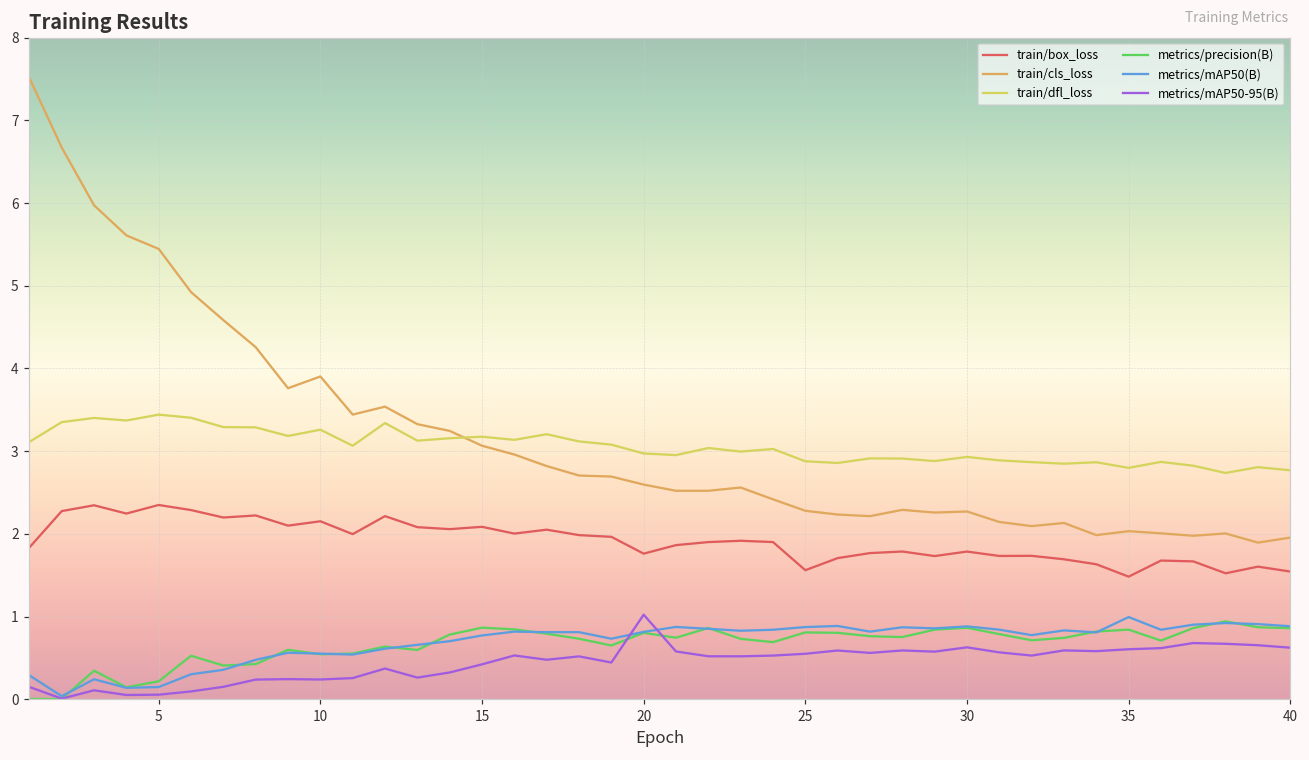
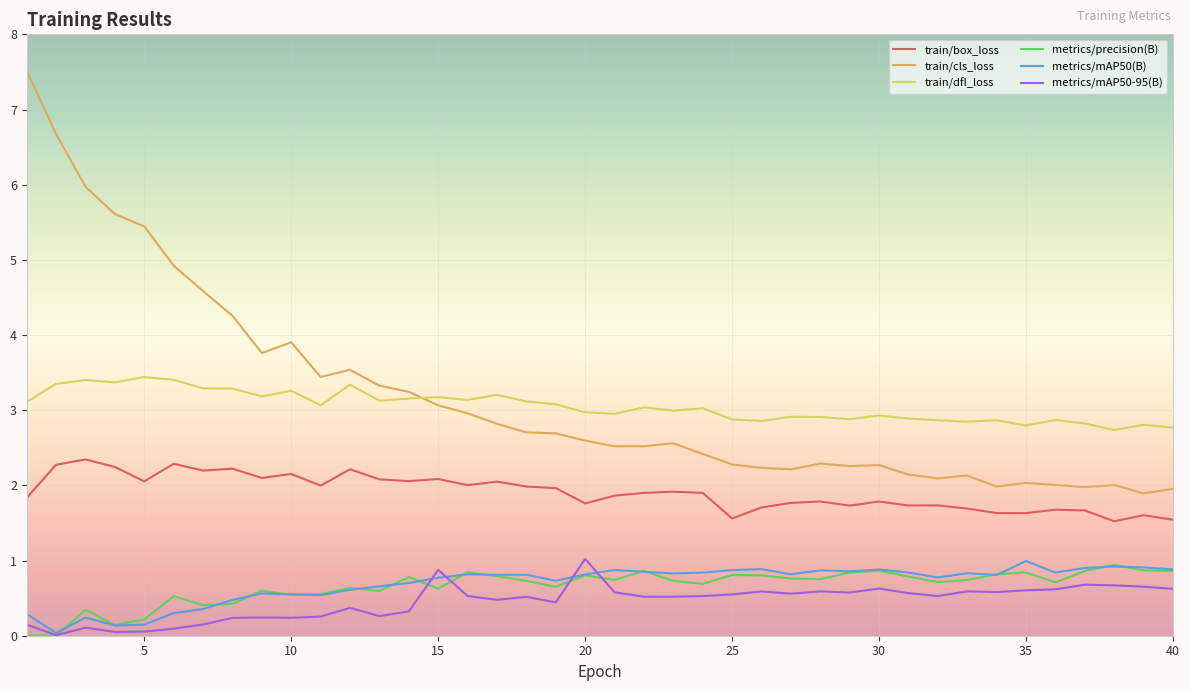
train/box_loss, 5: 2.3 -> 2.1
metrics/precision(B), 15: 0.9 -> 0.6
metrics/mAP50-95(B), 15: 0.4 -> 0.9
train/box_loss, 35: 1.5 -> 1.6
